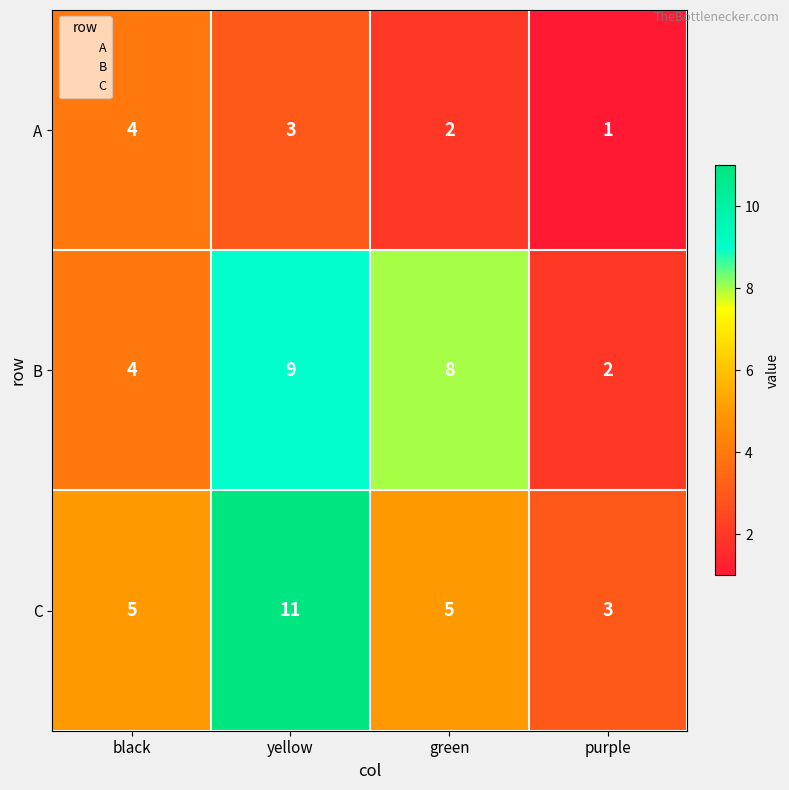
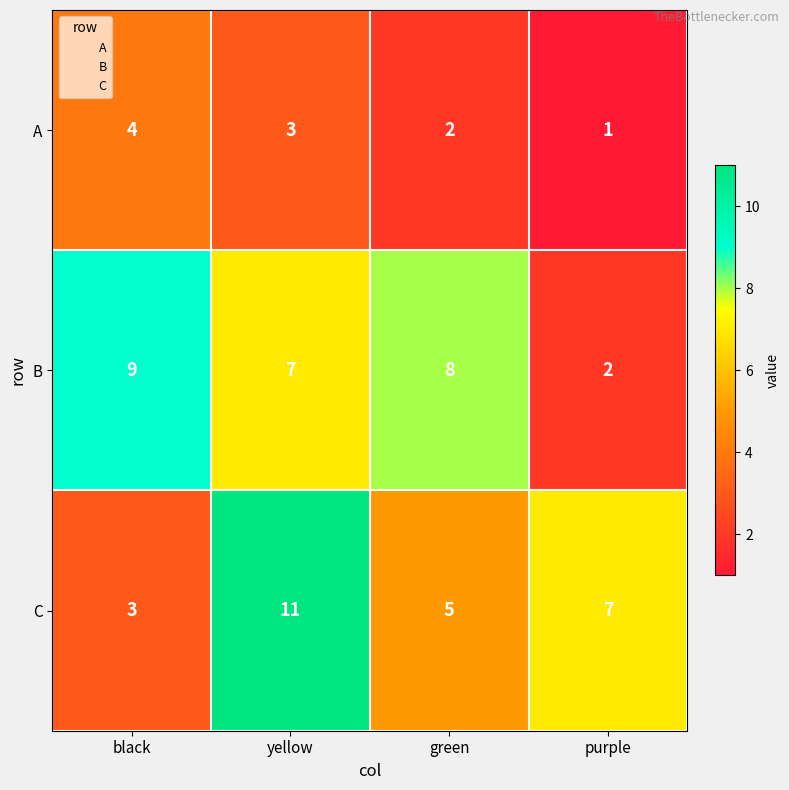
B, black: 4 -> 9
B, yellow: 9 -> 7
C, black: 5 -> 3
C, purple: 3 -> 7
